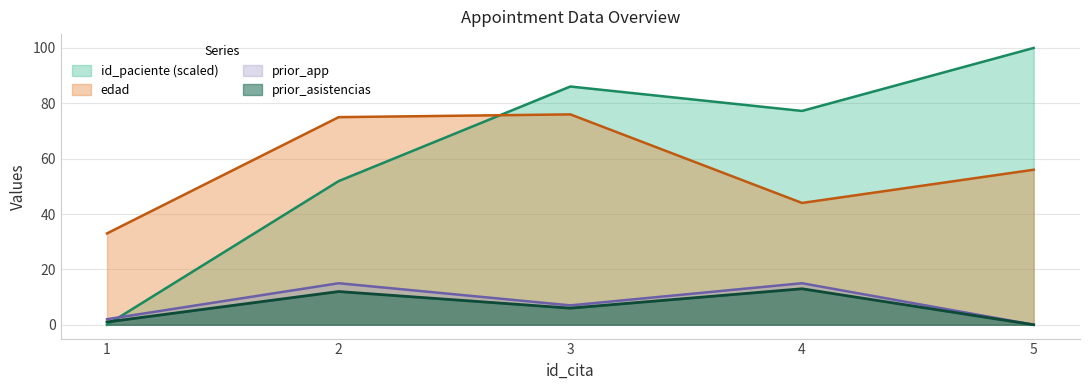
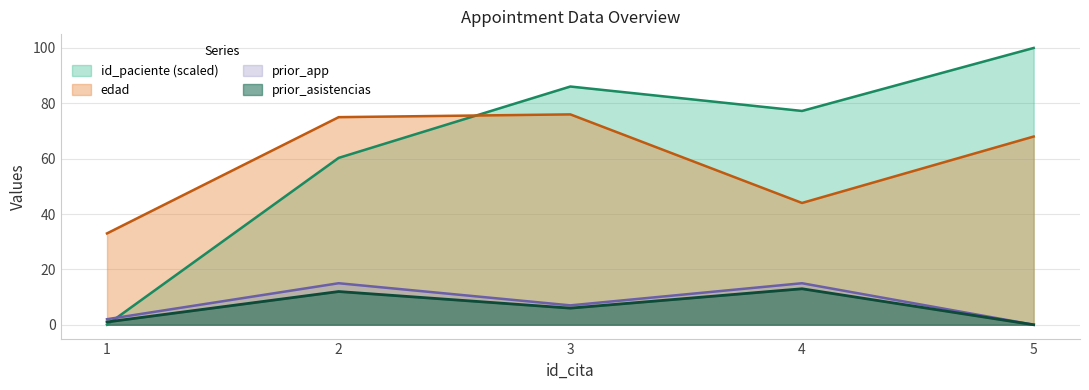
id_paciente (scaled), 2: 52 -> 60
edad, 5: 56 -> 68
